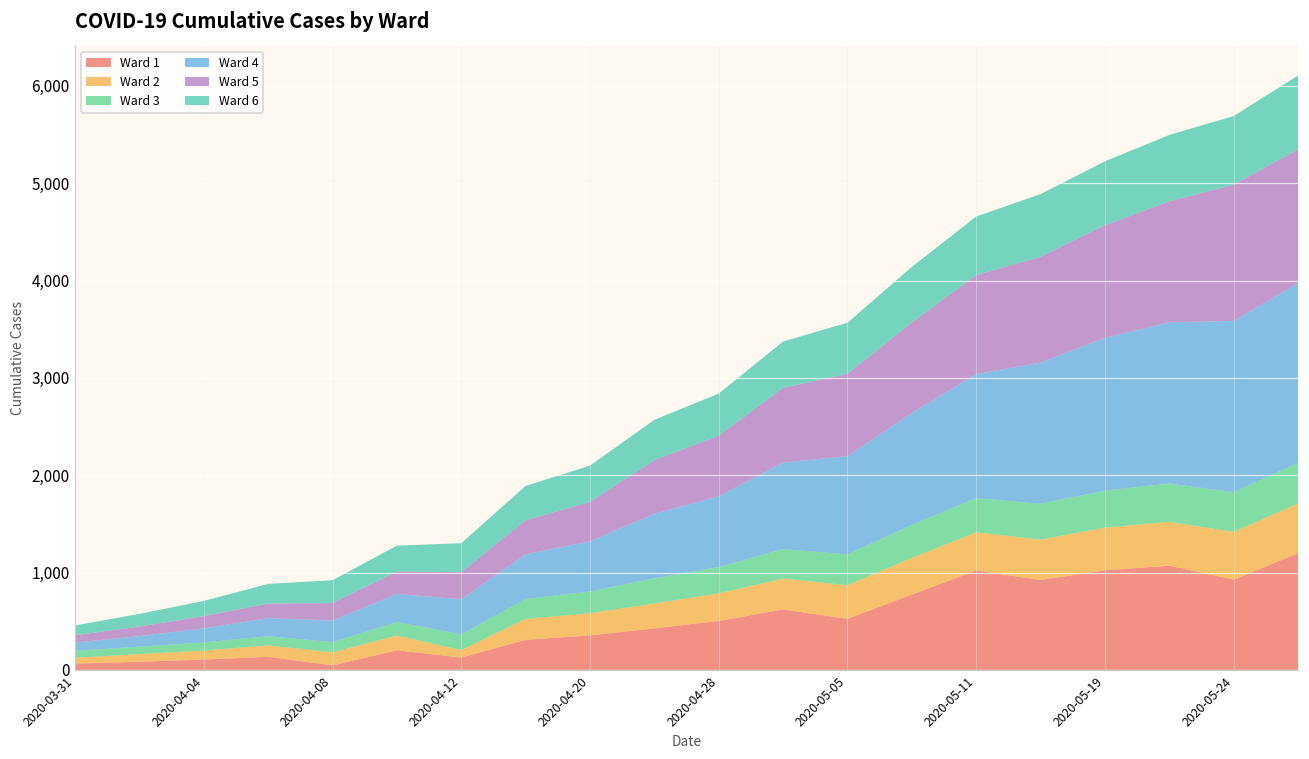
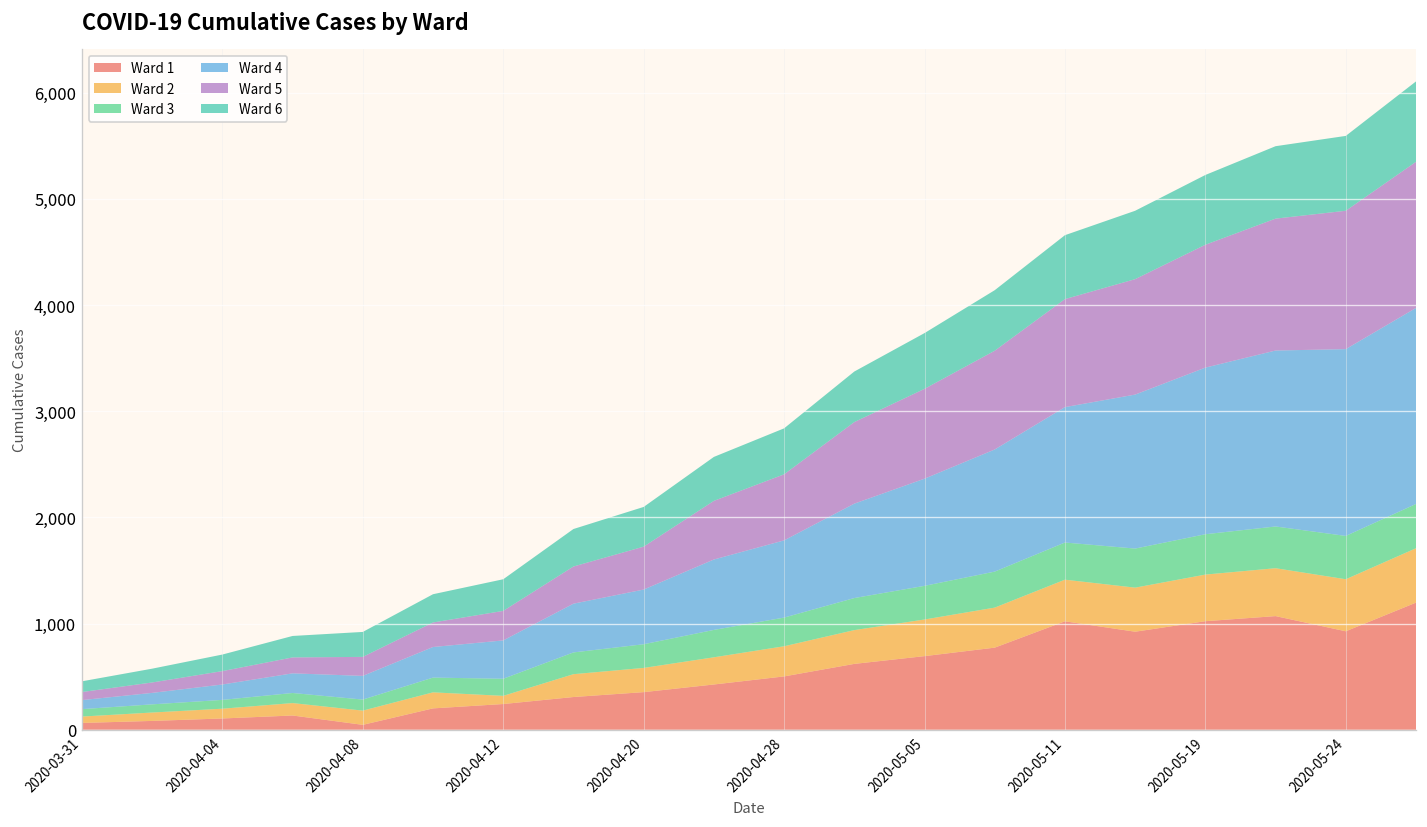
Ward 1, 2020-04-12: 100 -> 200
Ward 1, 2020-05-05: 500 -> 700
Ward 5, 2020-05-24: 1,400 -> 1,300
